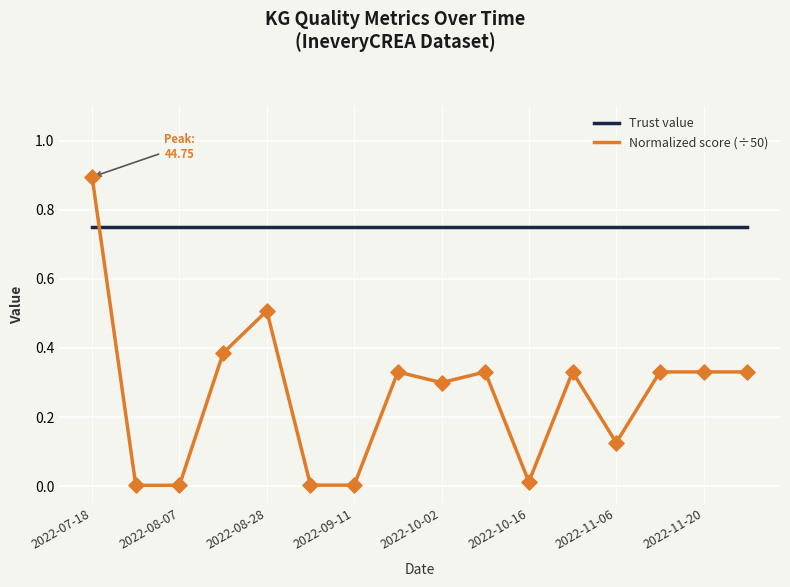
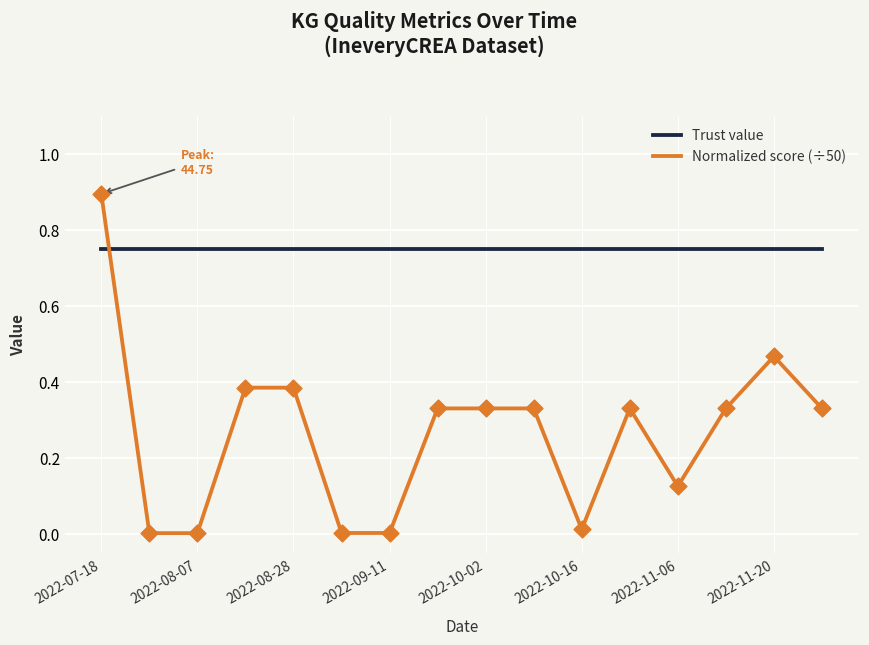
Normalized score (÷50), 2022-08-28: 0.51 -> 0.39
Normalized score (÷50), 2022-10-02: 0.30 -> 0.33
Normalized score (÷50), 2022-11-20: 0.33 -> 0.47
